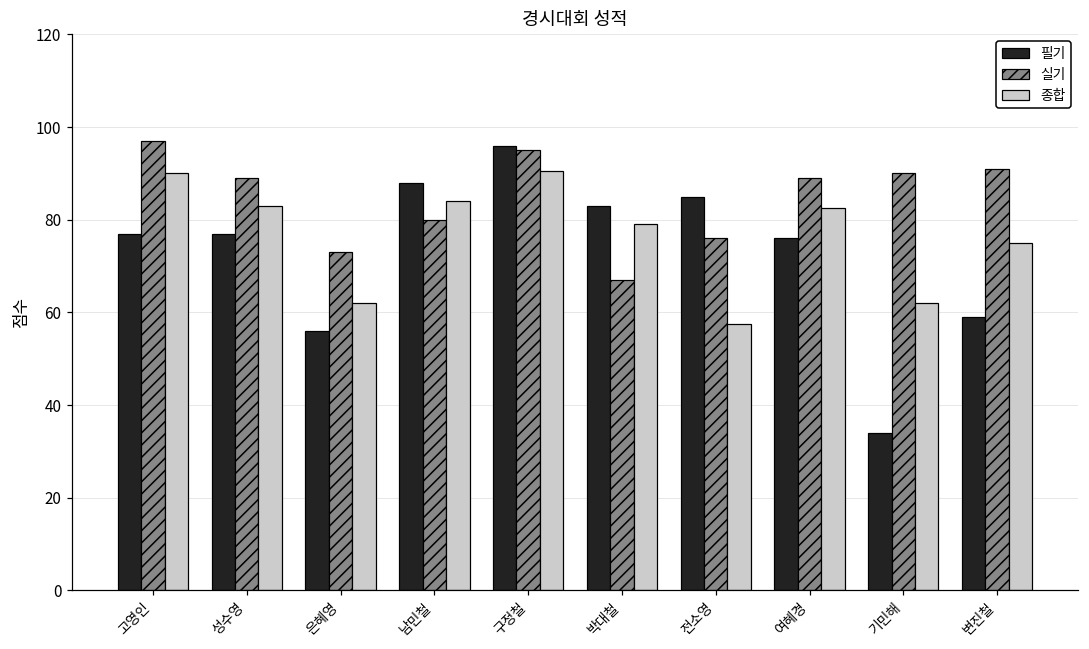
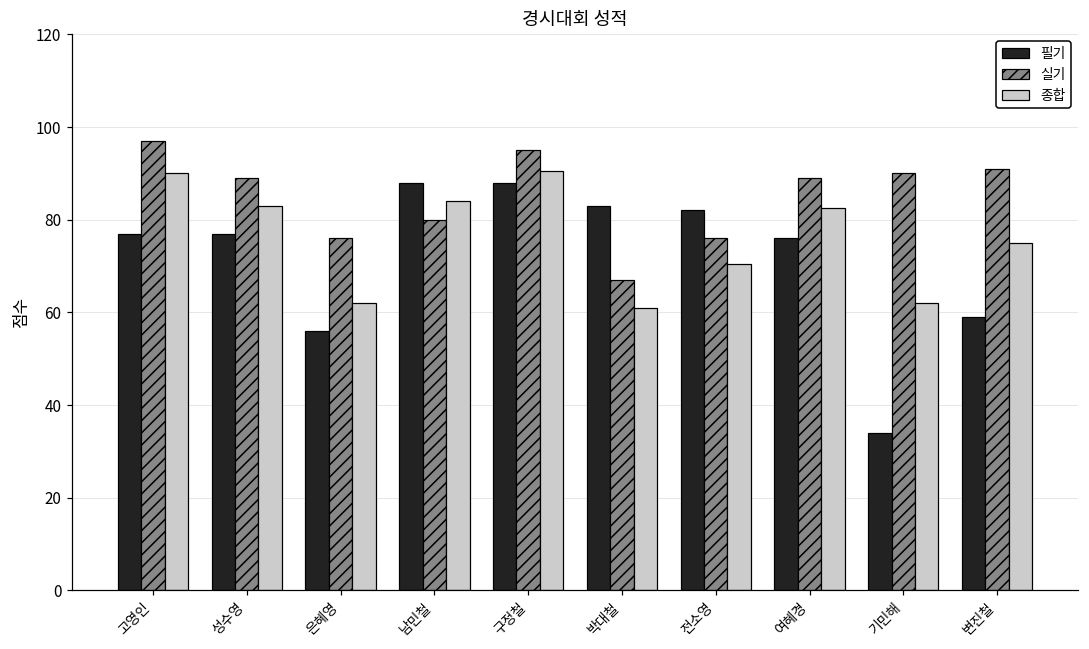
실기, 은혜영: 73 -> 76
필기, 구정철: 96 -> 88
종합, 박대철: 79 -> 61
필기, 전소영: 85 -> 82
종합, 전소영: 58 -> 71
